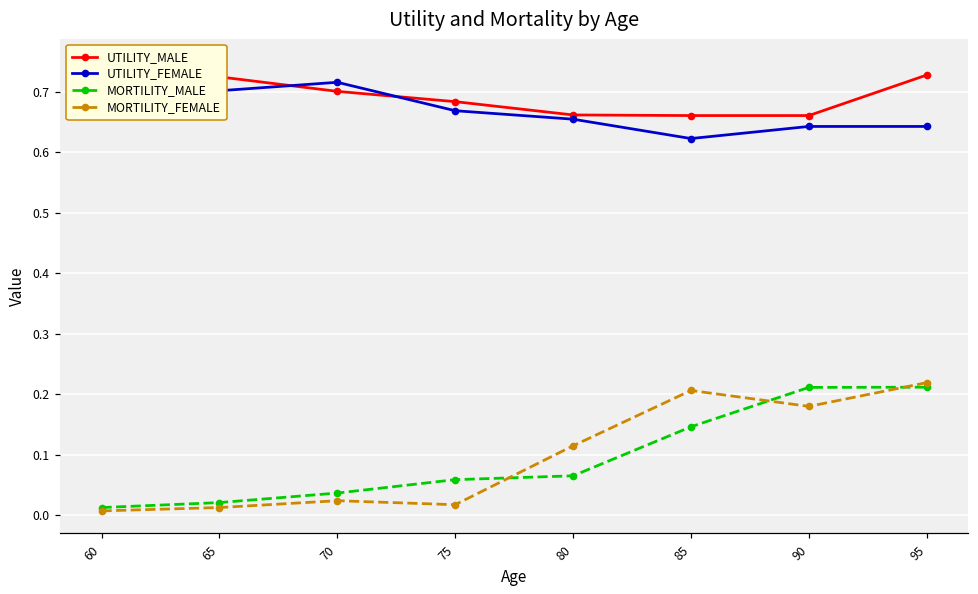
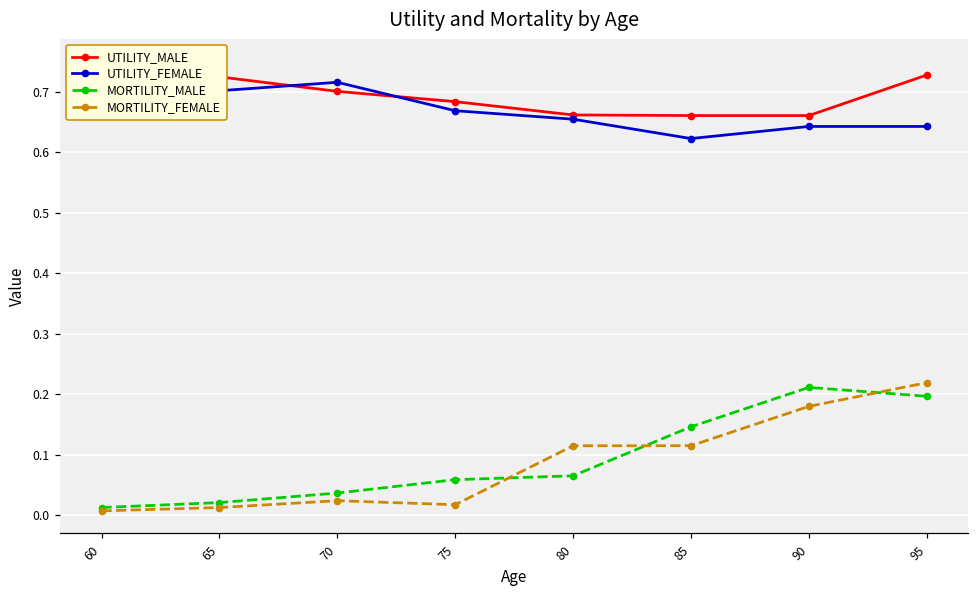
MORTILITY_FEMALE, 85: 0.21 -> 0.12
MORTILITY_MALE, 95: 0.21 -> 0.20
